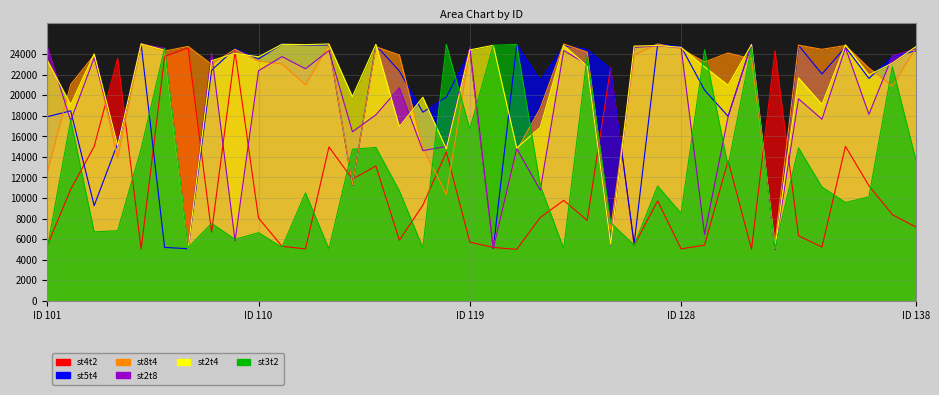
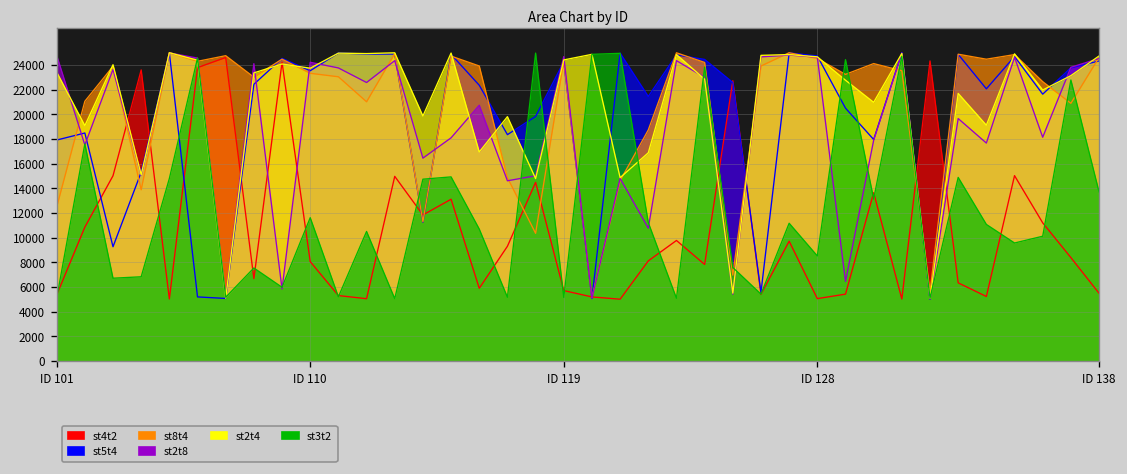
st2t8, ID 110: 22400 -> 24200
st3t2, ID 110: 6600 -> 11600
st3t2, ID 119: 16700 -> 5100
st4t2, ID 138: 7200 -> 5500
